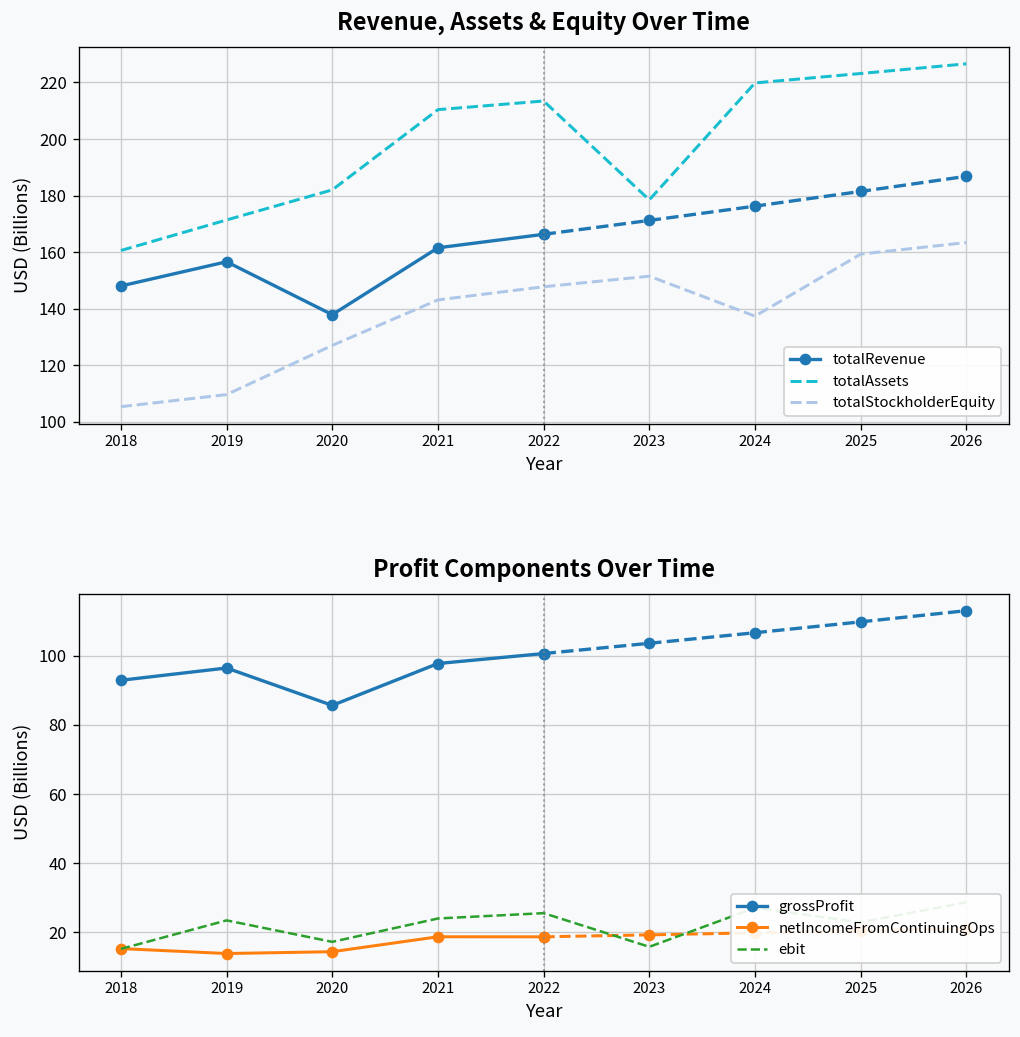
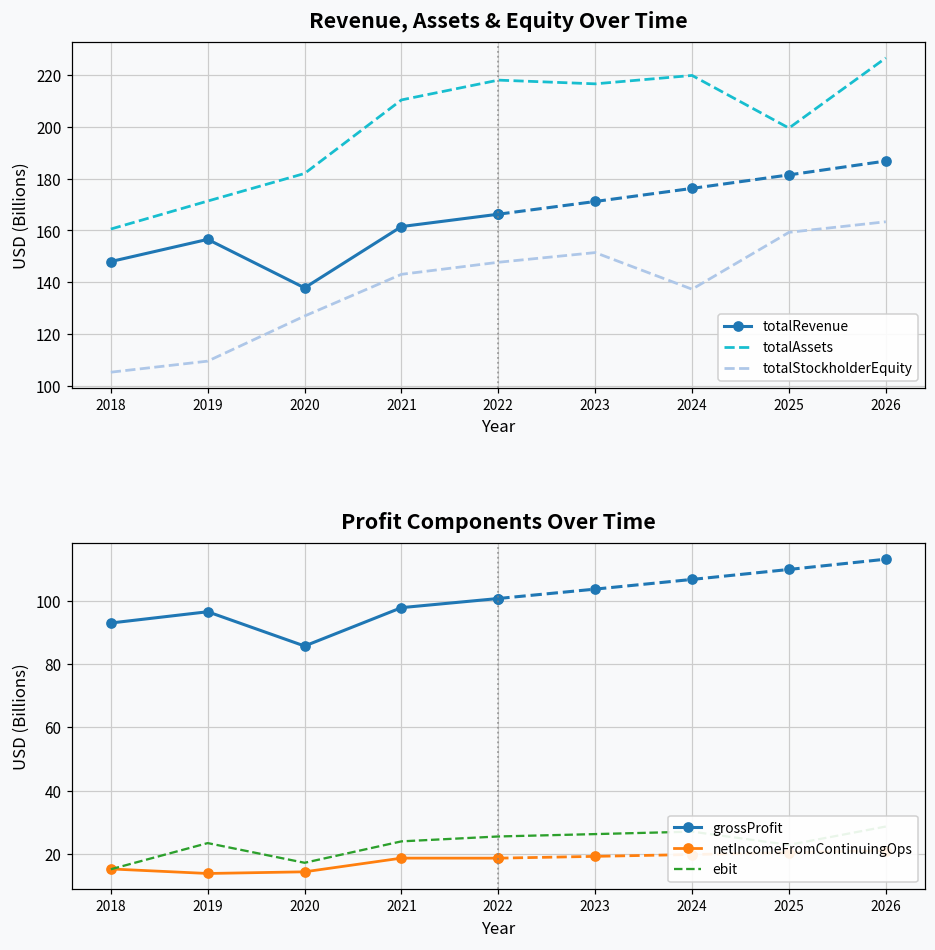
Revenue, Assets & Equity Over Time, totalAssets, 2022: 213 -> 218
Revenue, Assets & Equity Over Time, totalAssets, 2023: 178 -> 217
Revenue, Assets & Equity Over Time, totalAssets, 2025: 223 -> 200
Profit Components Over Time, ebit, 2023: 16 -> 26
